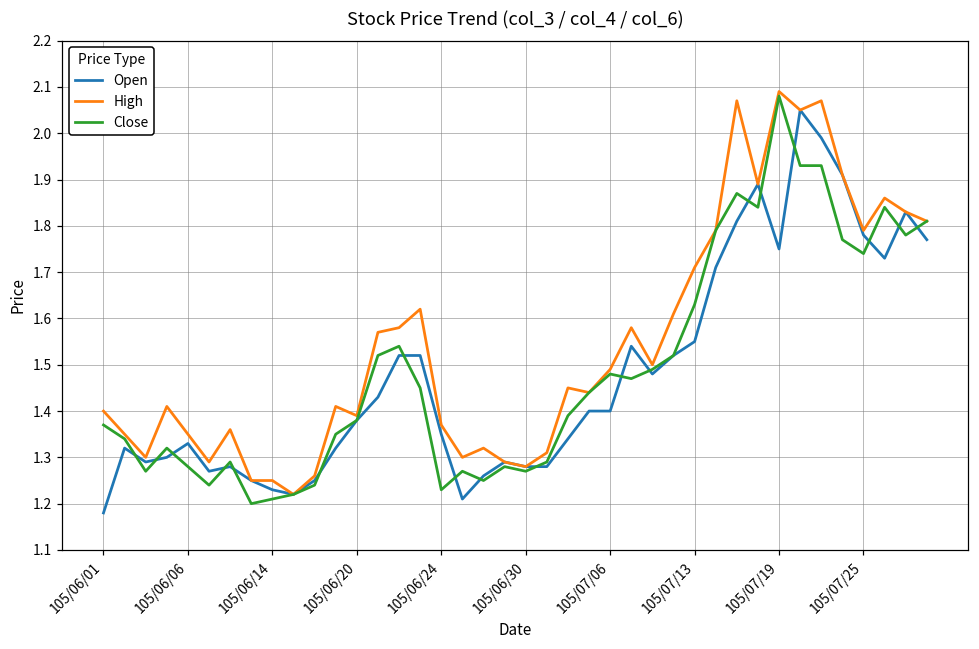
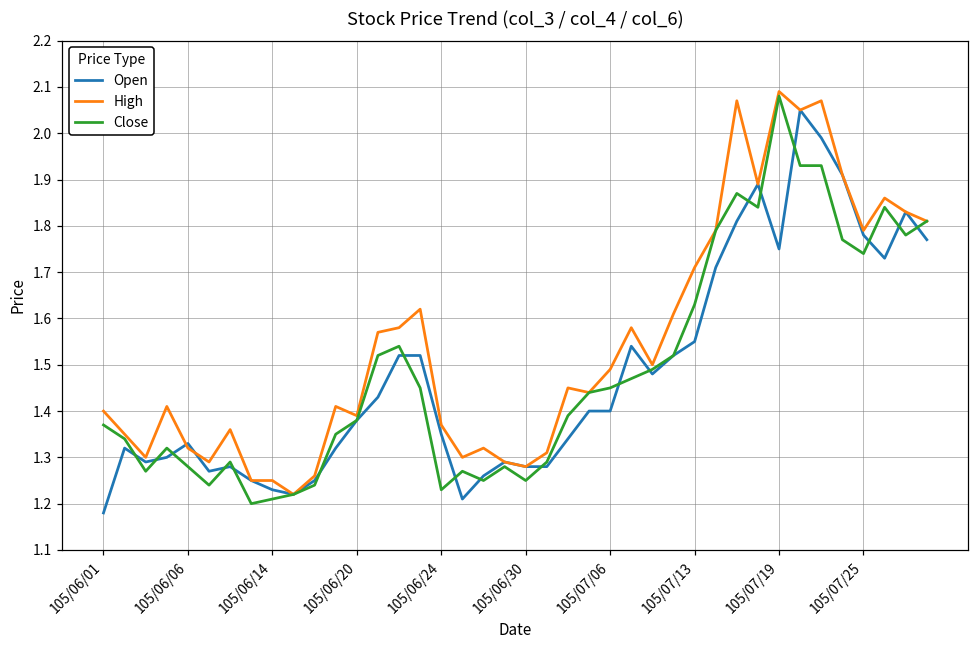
High, 105/06/06: 1.35 -> 1.32
Close, 105/06/30: 1.27 -> 1.25
Close, 105/07/06: 1.48 -> 1.45
